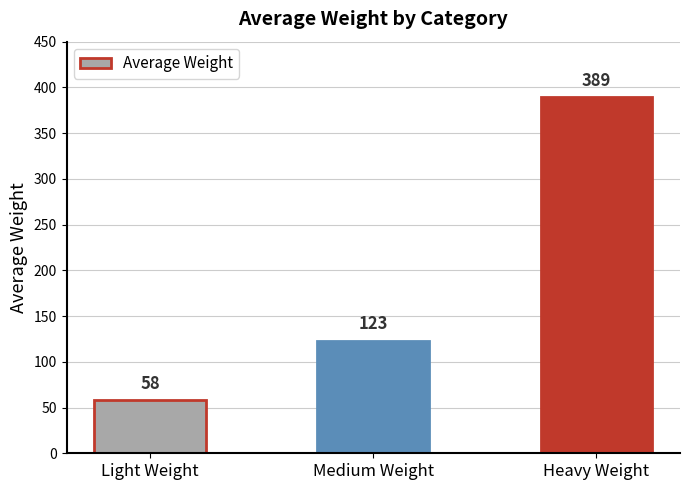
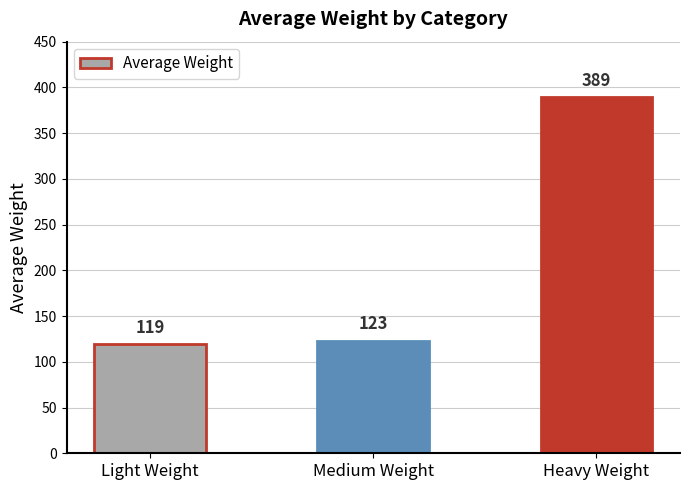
Light Weight: 58 -> 119
